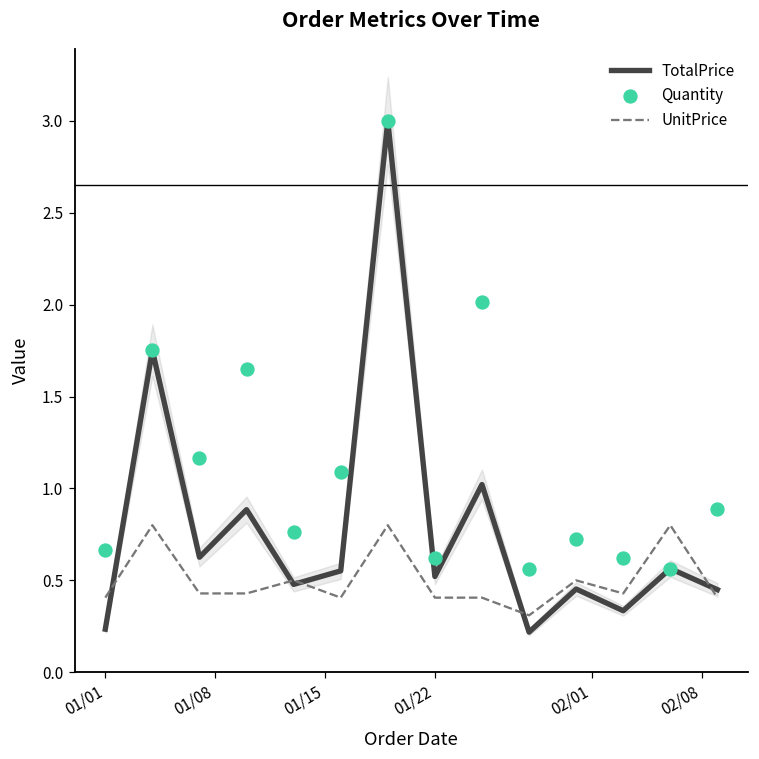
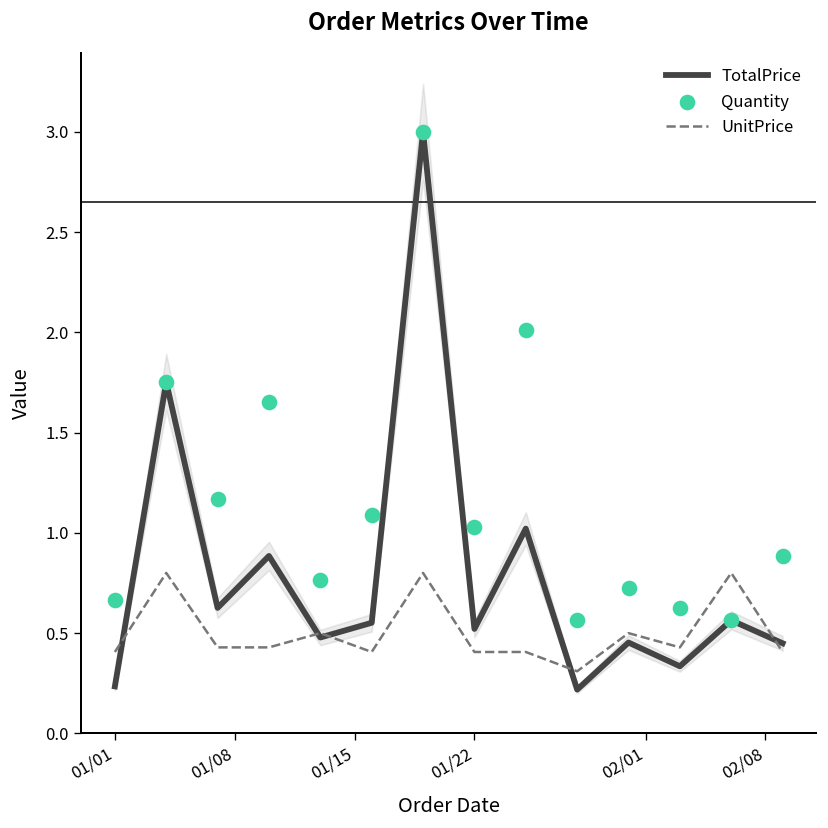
Quantity, 01/22: 0.62 -> 1.03
